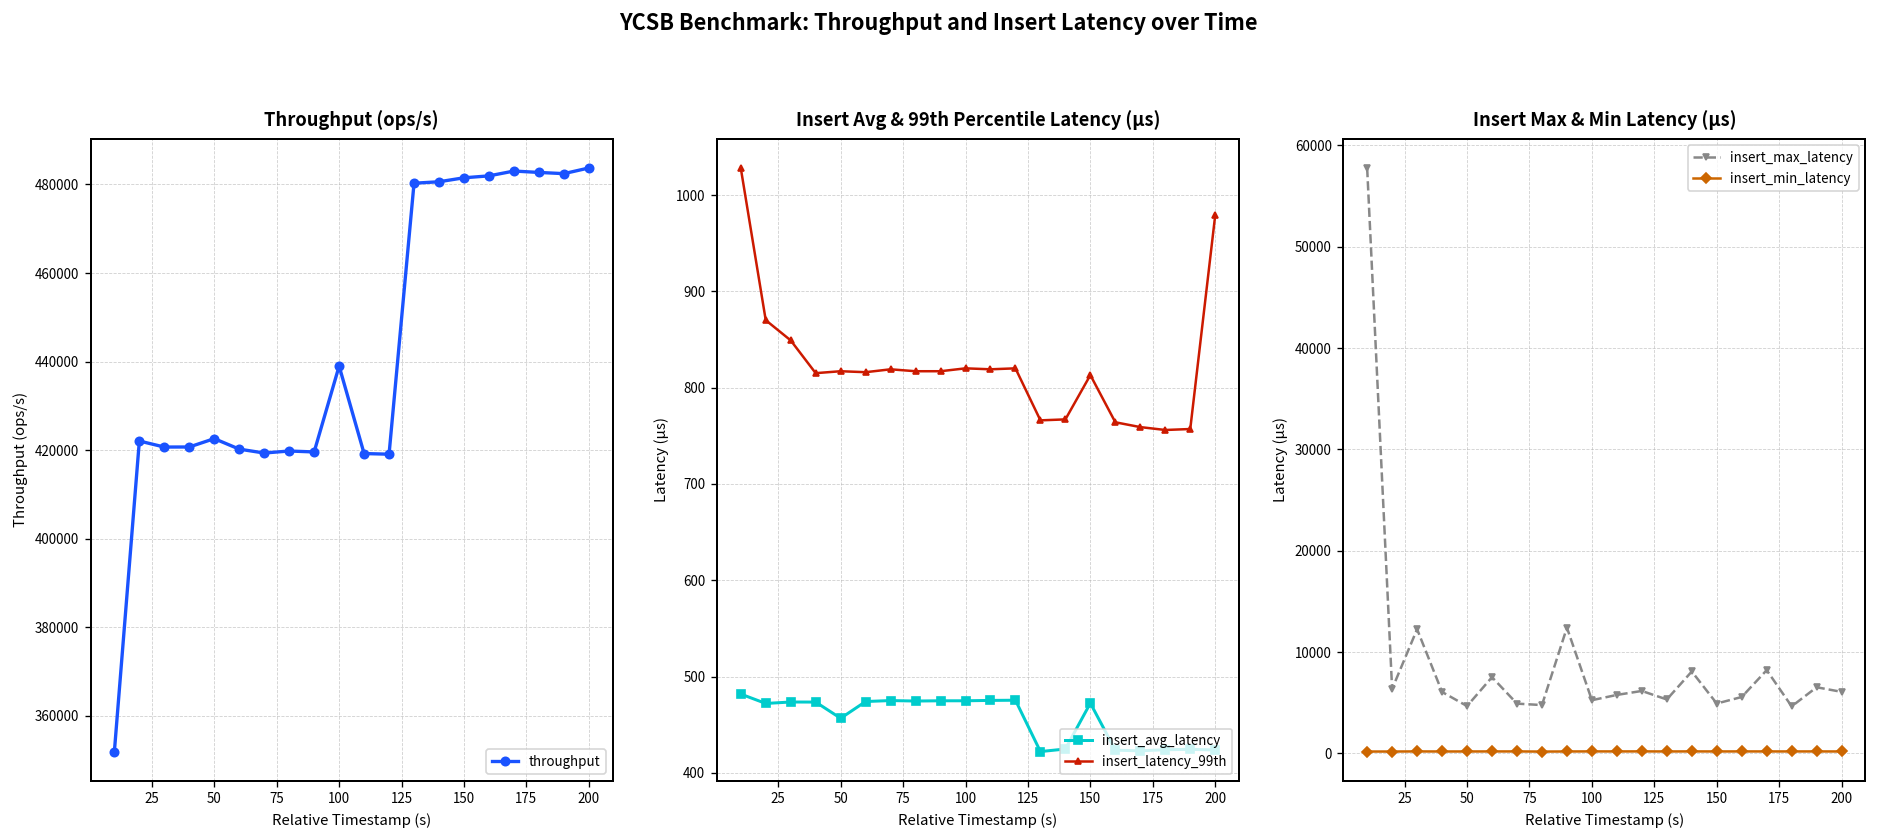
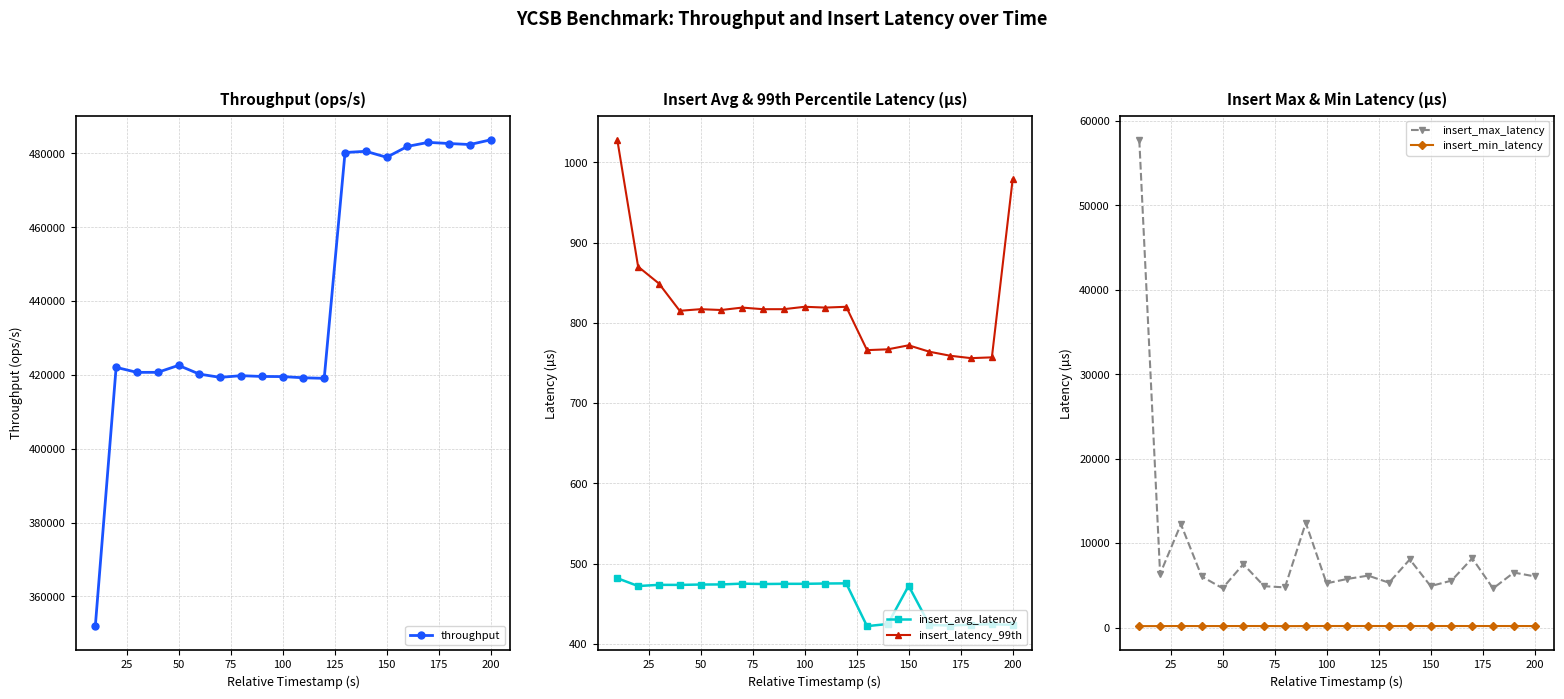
Throughput (ops/s), 100: 439000 -> 420000
Throughput (ops/s), 150: 481000 -> 479000
Insert Avg & 99th Percentile Latency (µs), insert_avg_latency, 50: 460 -> 470
Insert Avg & 99th Percentile Latency (µs), insert_latency_99th, 150: 810 -> 770
